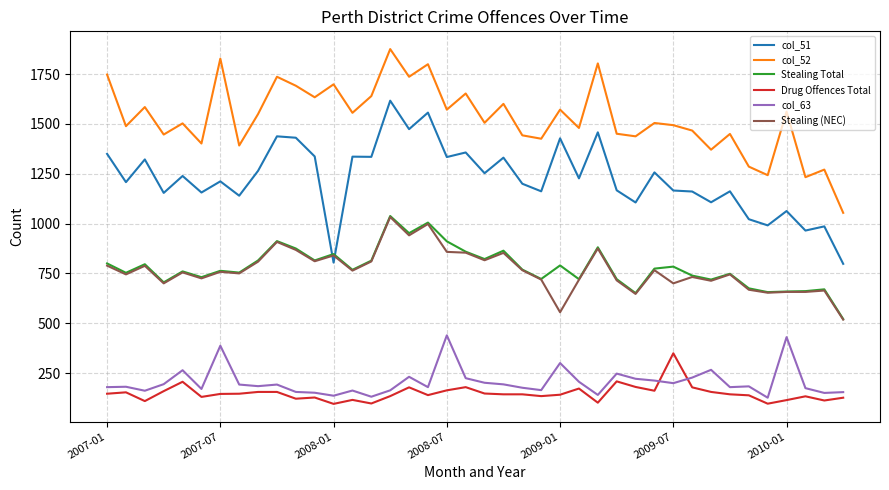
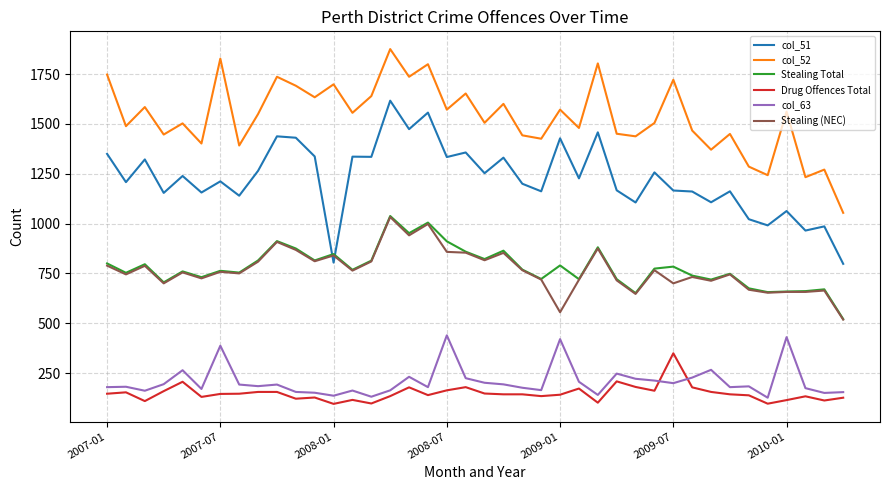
col_63, 2009-01: 300 -> 420
col_52, 2009-07: 1490 -> 1720
